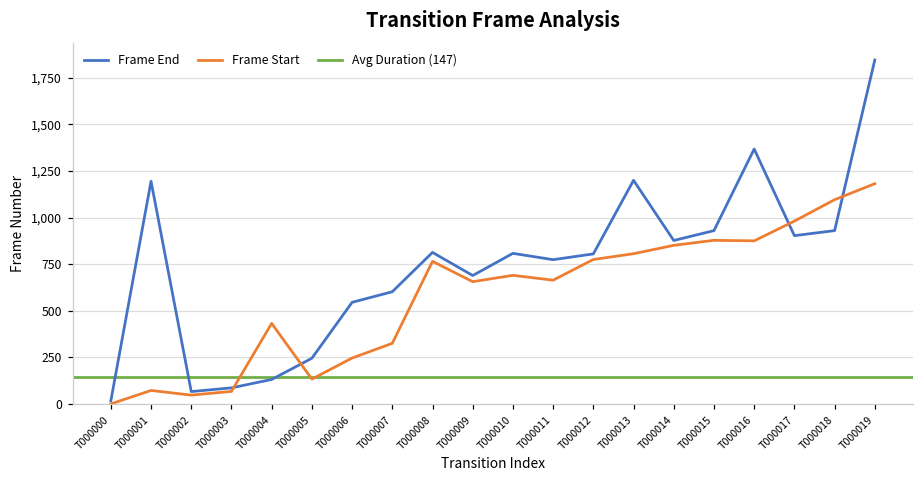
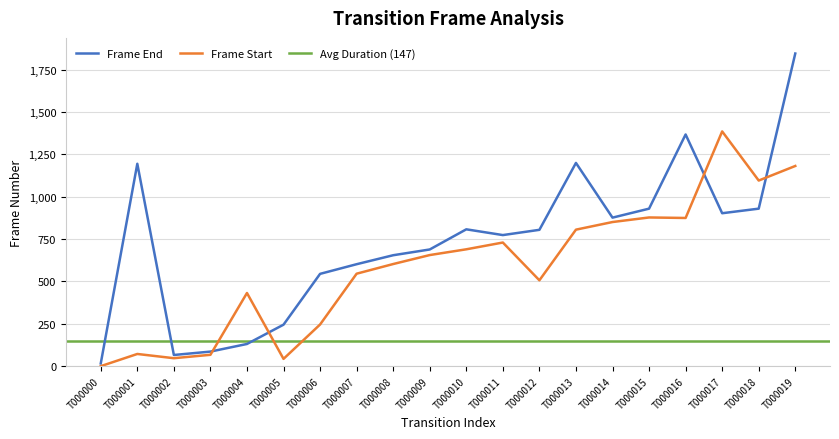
Frame Start, T000005: 130 -> 40
Frame Start, T000007: 330 -> 550
Frame End, T000008: 810 -> 660
Frame Start, T000008: 770 -> 600
Frame Start, T000011: 660 -> 730
Frame Start, T000012: 780 -> 510
Frame Start, T000017: 980 -> 1,390
